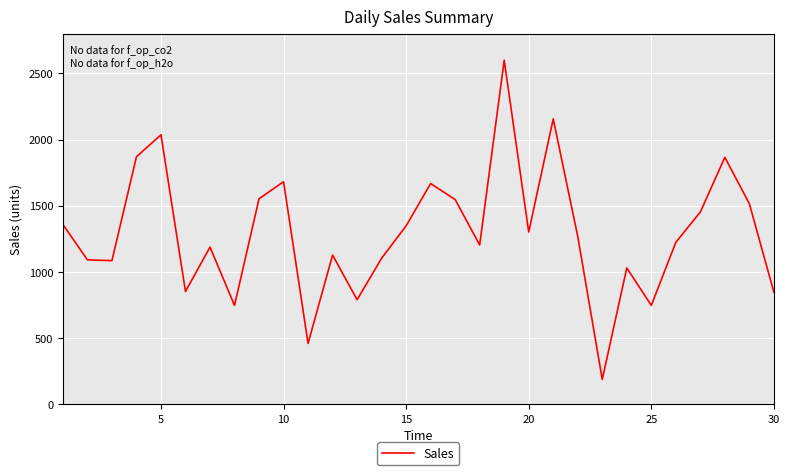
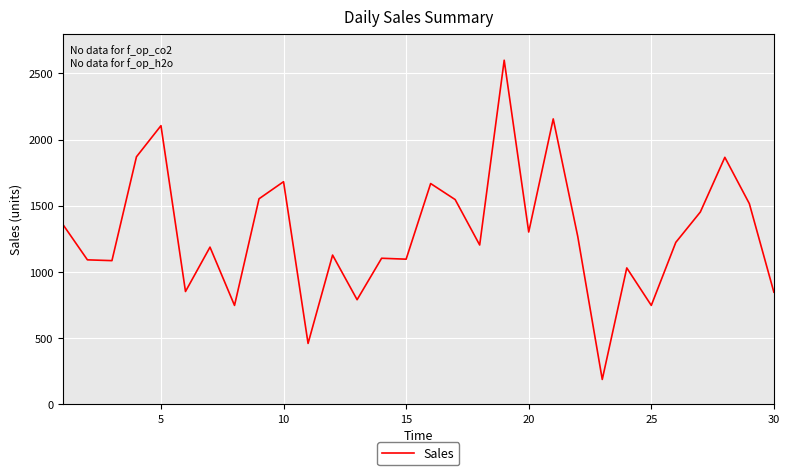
5: 2040 -> 2110
15: 1350 -> 1100
